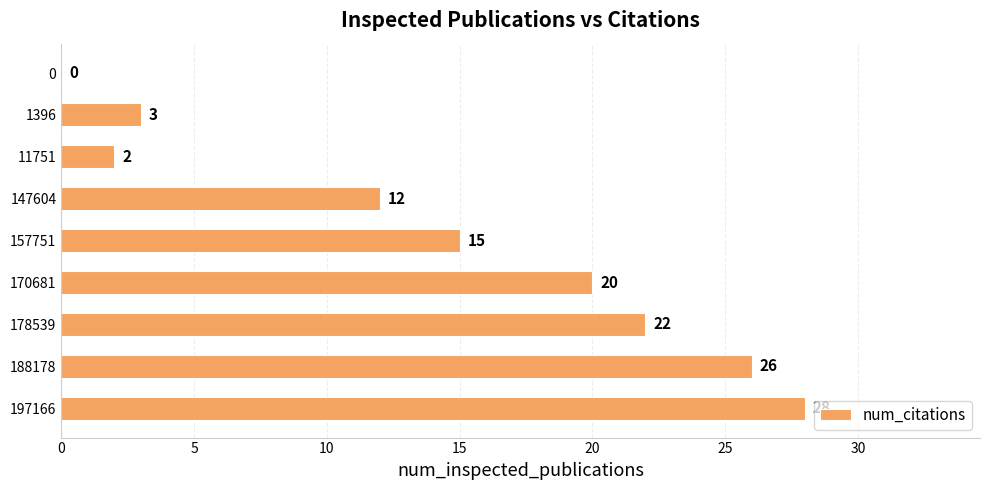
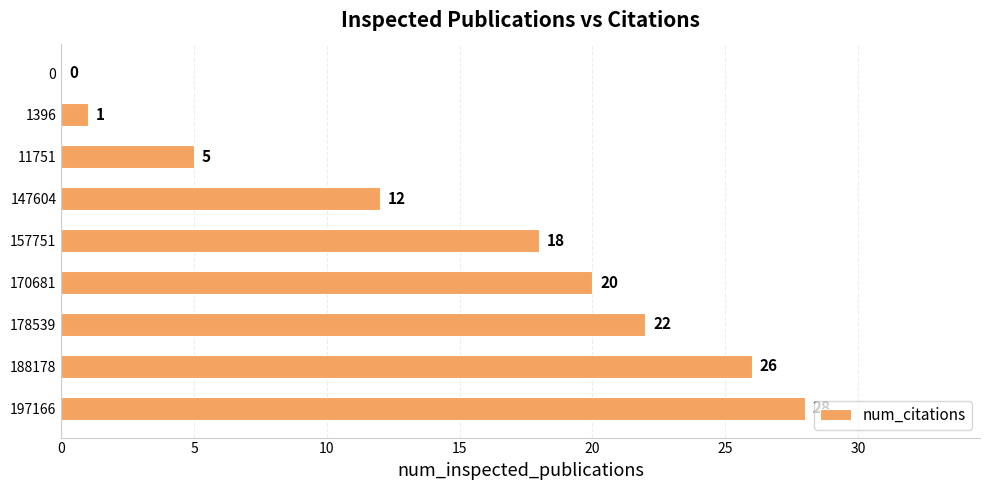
1396: 3 -> 1
11751: 2 -> 5
157751: 15 -> 18
